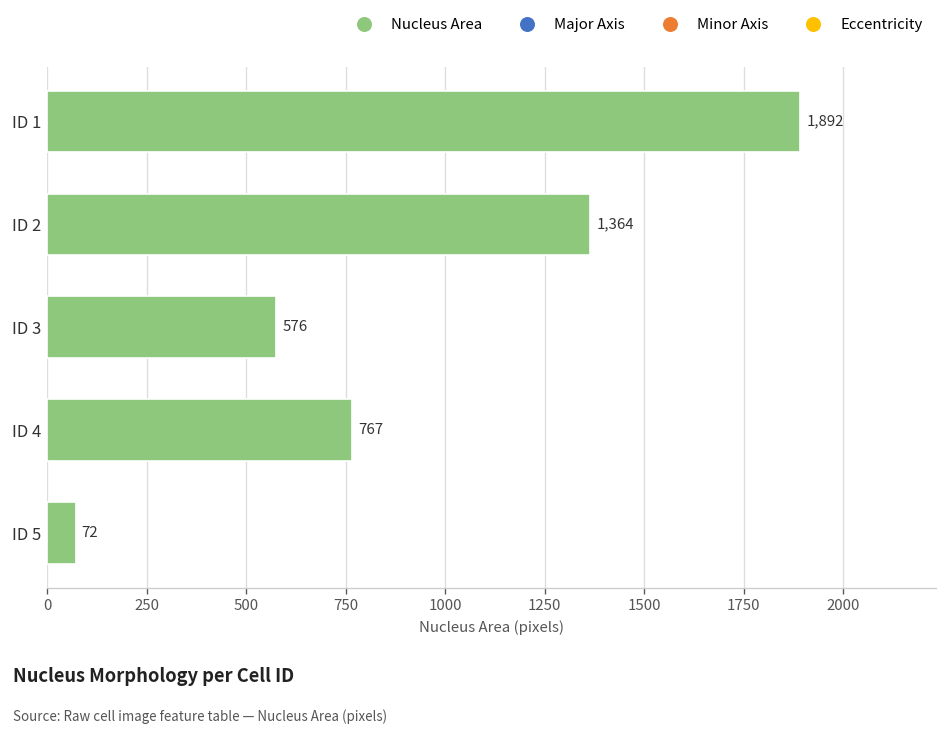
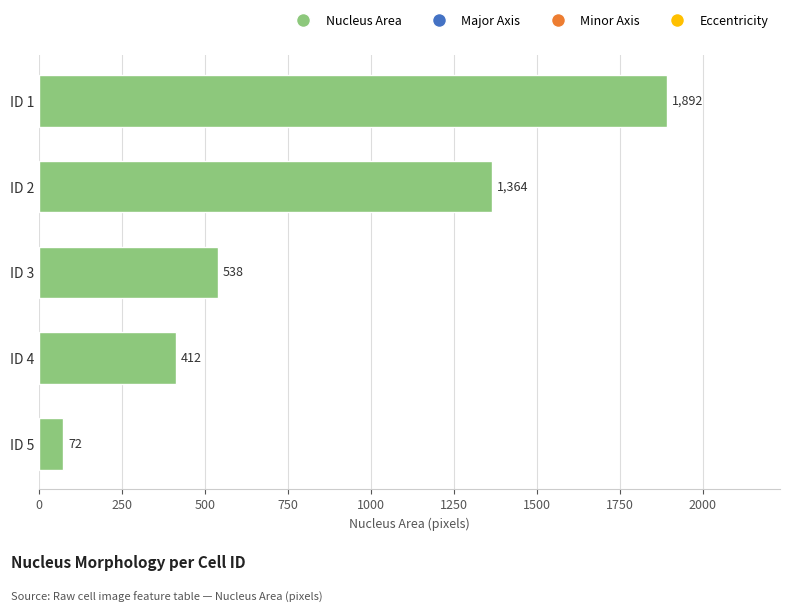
ID 3: 576 -> 538
ID 4: 767 -> 412
